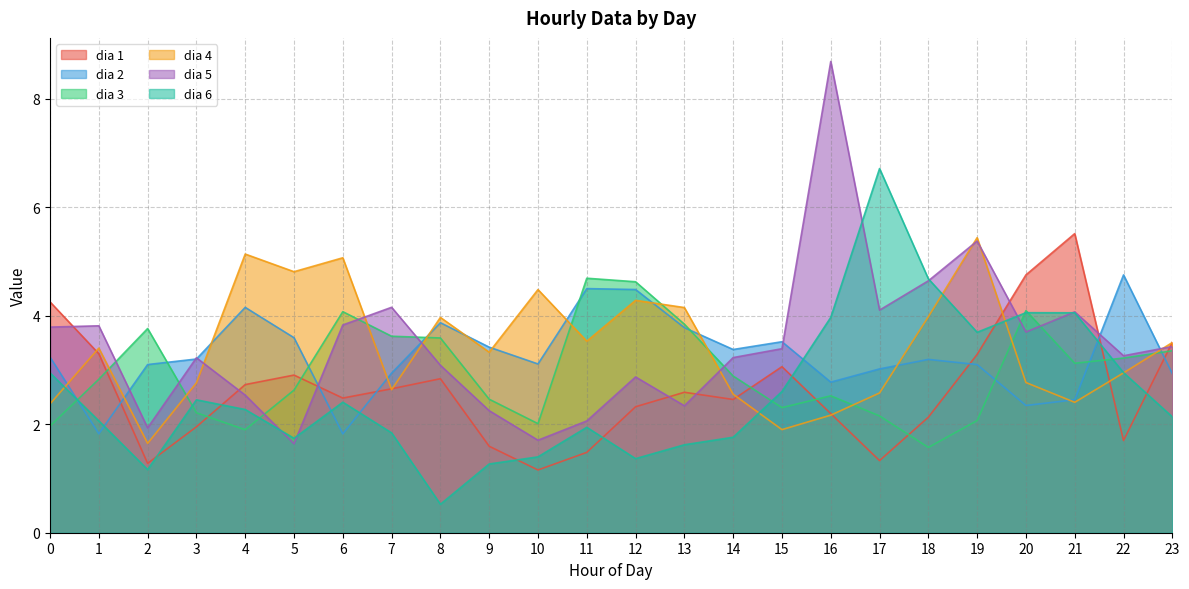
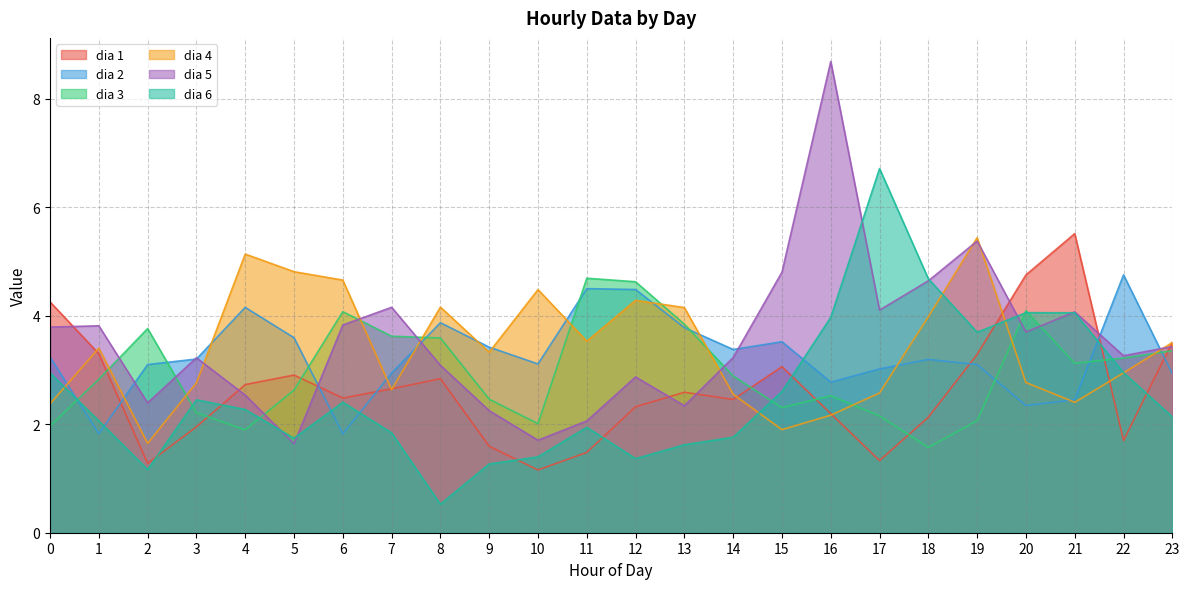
dia 5, 2: 1.9 -> 2.4
dia 4, 6: 5.1 -> 4.7
dia 4, 8: 4.0 -> 4.2
dia 5, 15: 3.4 -> 4.8
